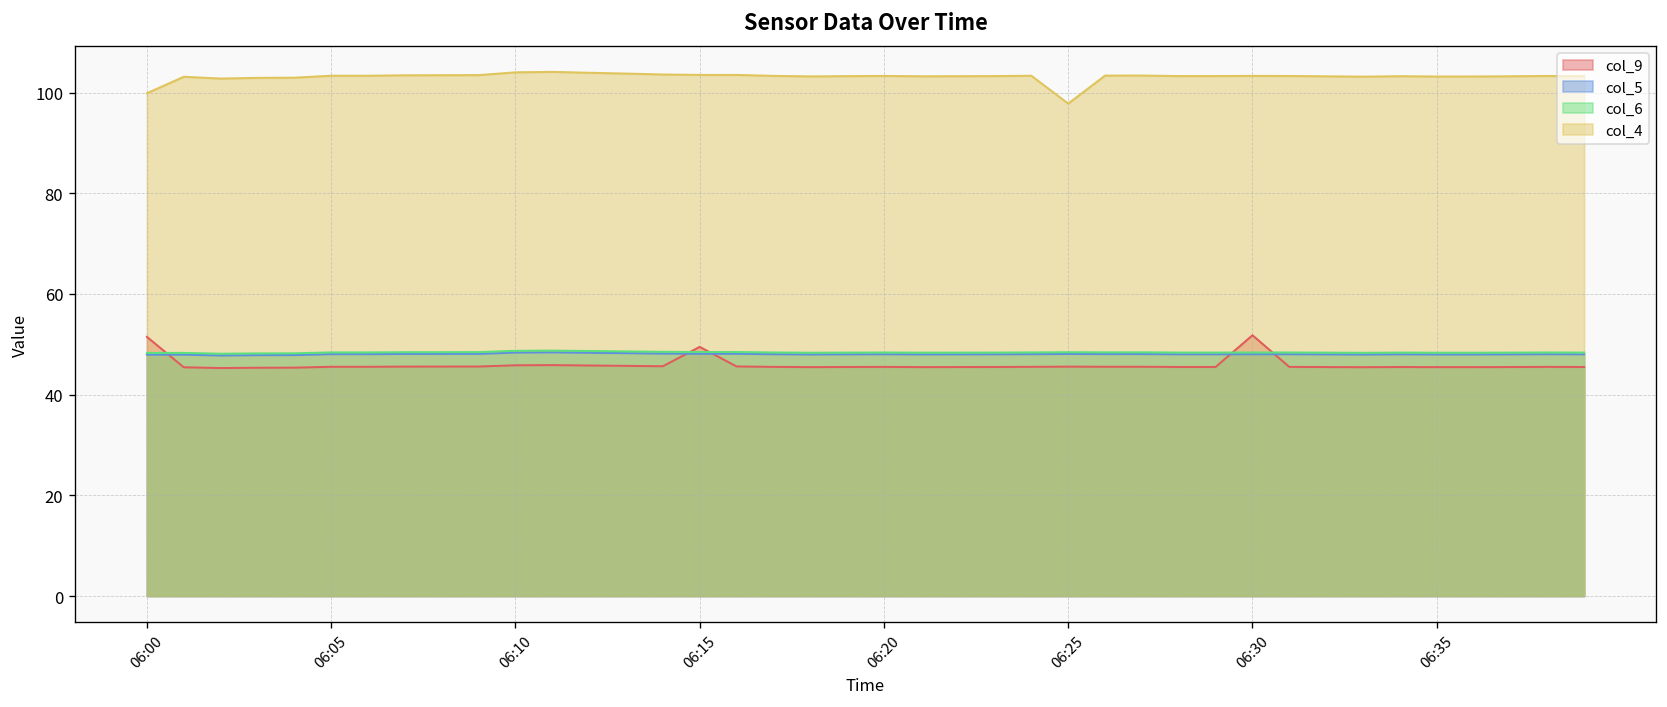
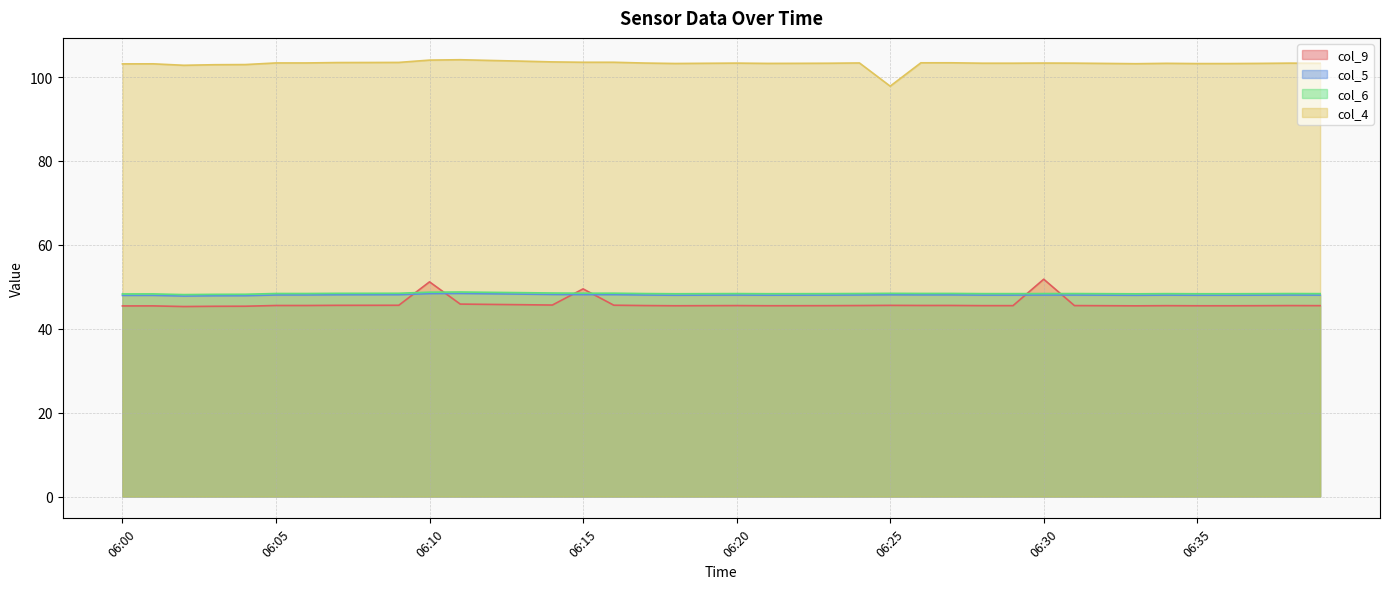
col_9, 06:00: 51 -> 45
col_4, 06:00: 100 -> 103
col_9, 06:10: 46 -> 51
